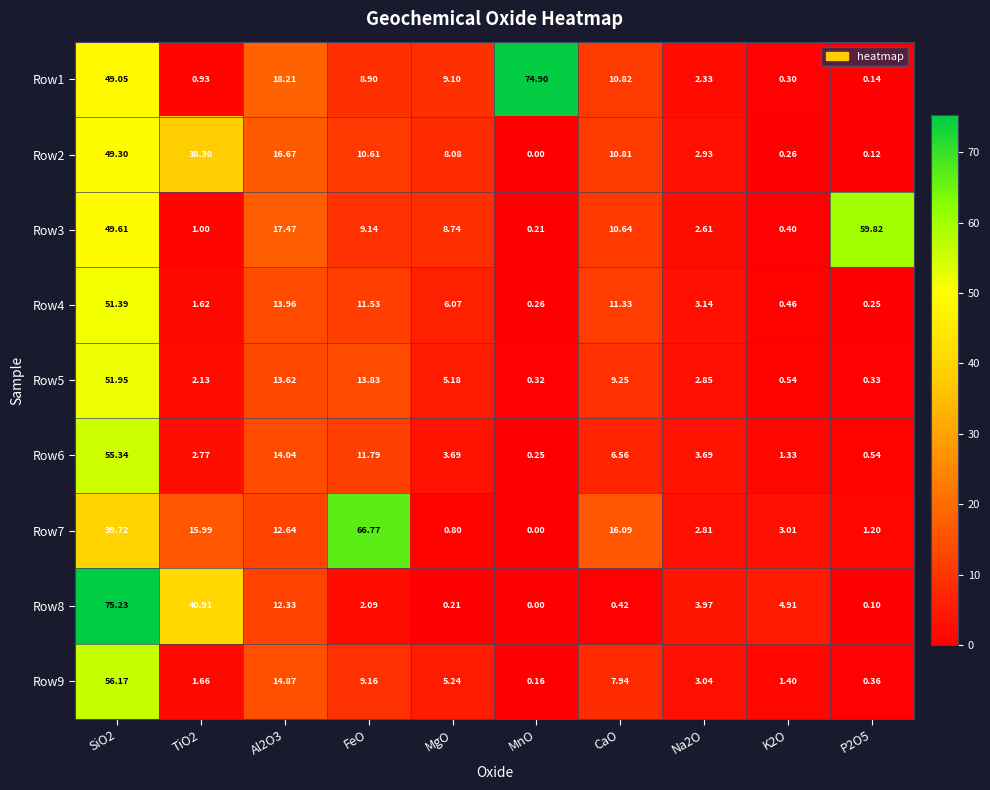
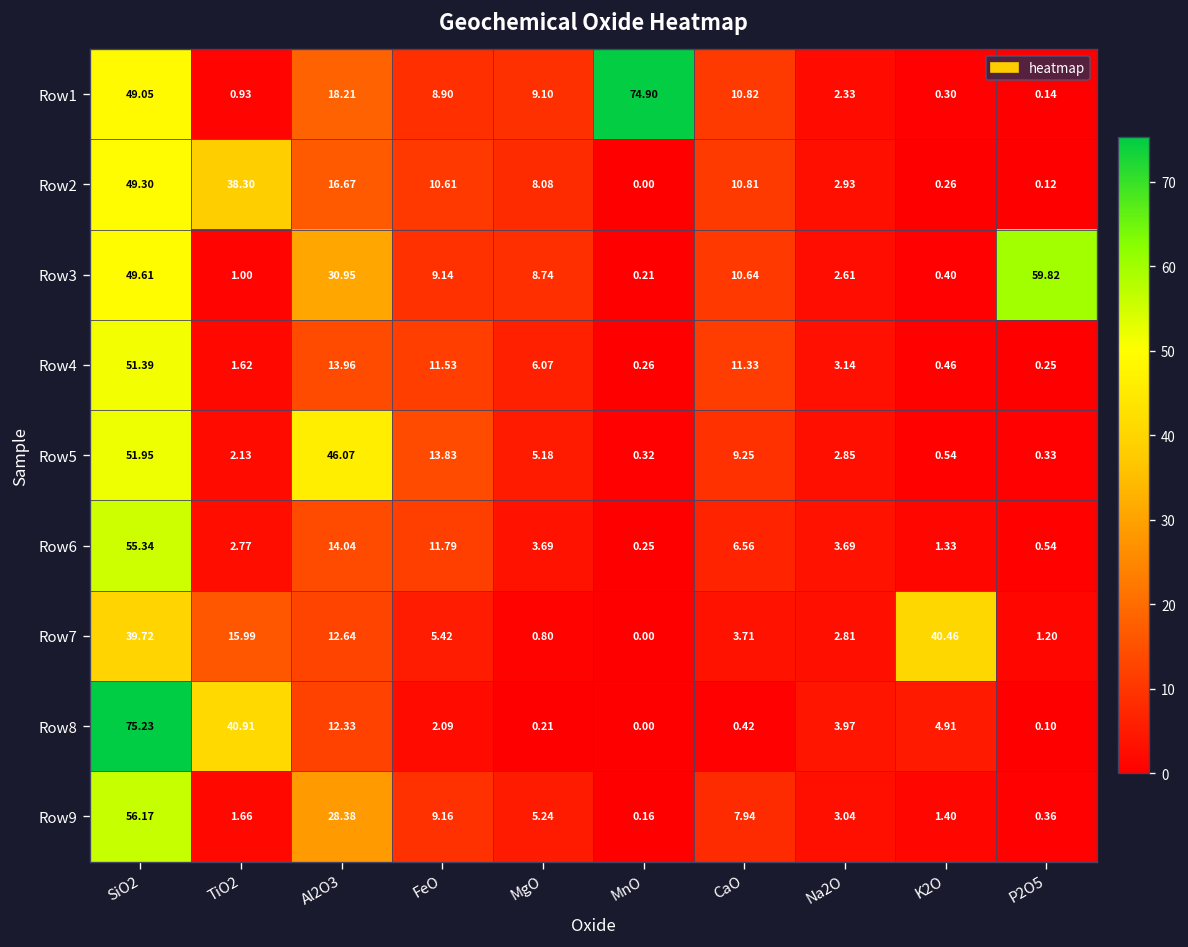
Row3, Al2O3: 17.47 -> 30.95
Row5, Al2O3: 13.62 -> 46.07
Row7, FeO: 66.77 -> 5.42
Row7, CaO: 16.09 -> 3.71
Row7, K2O: 3.01 -> 40.46
Row9, Al2O3: 14.87 -> 28.38
